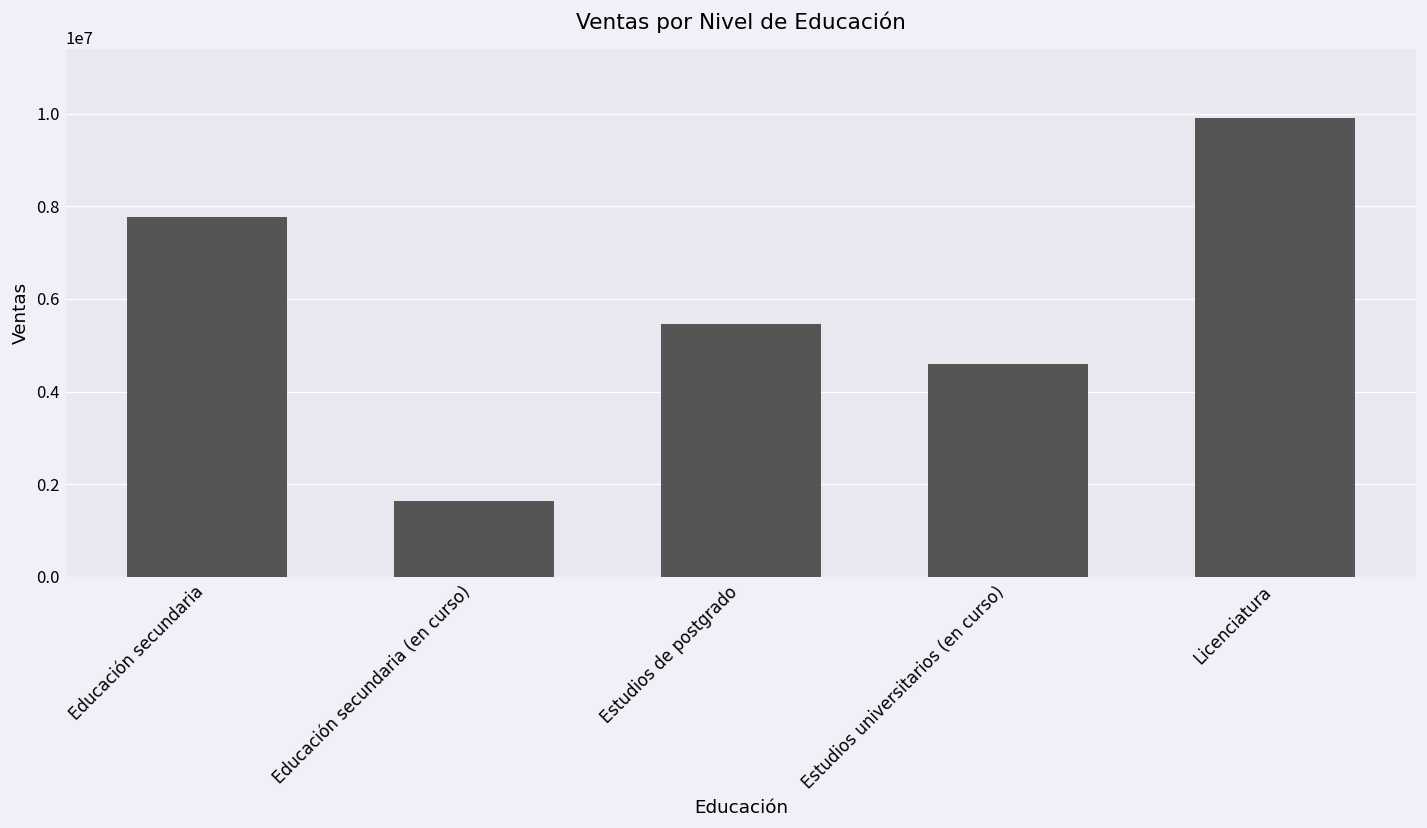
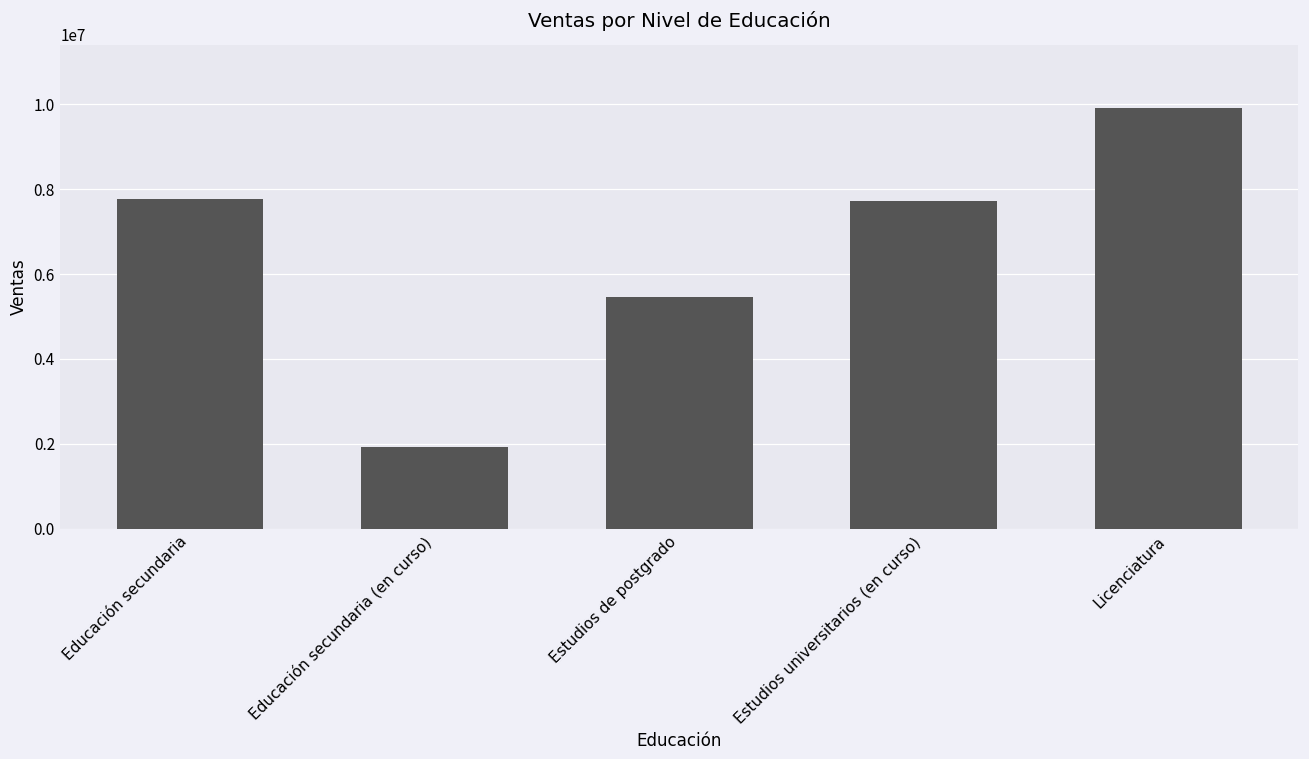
Educación secundaria (en curso): 1600000 -> 1900000
Estudios universitarios (en curso): 4600000 -> 7700000
